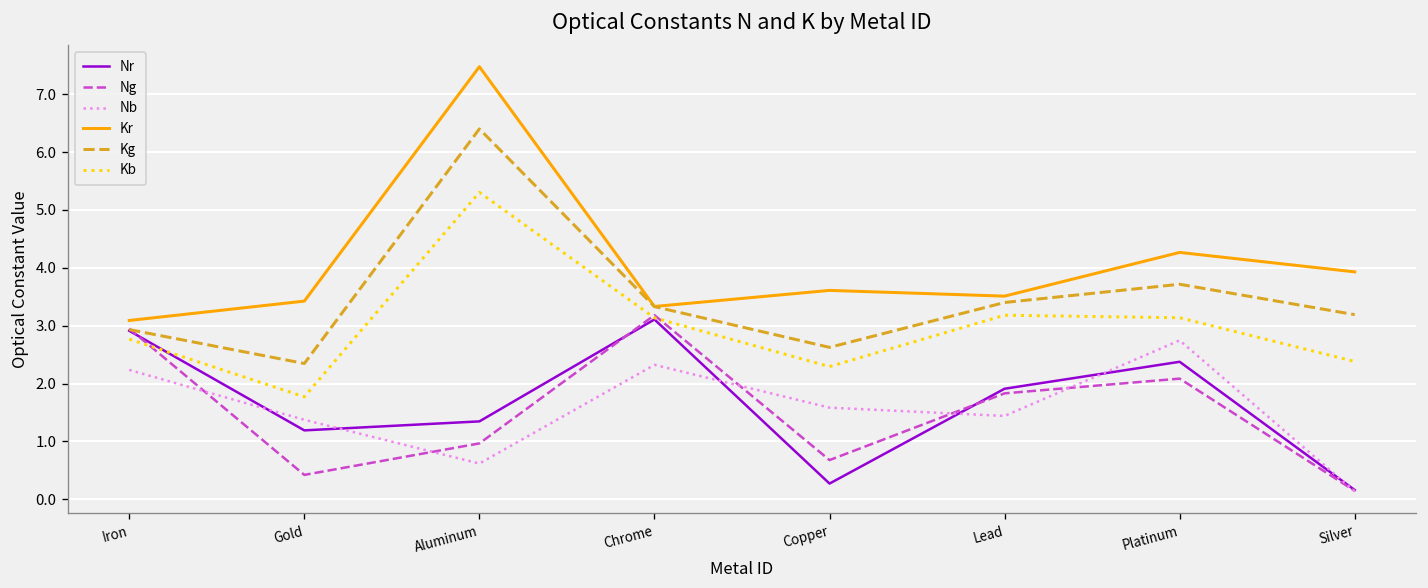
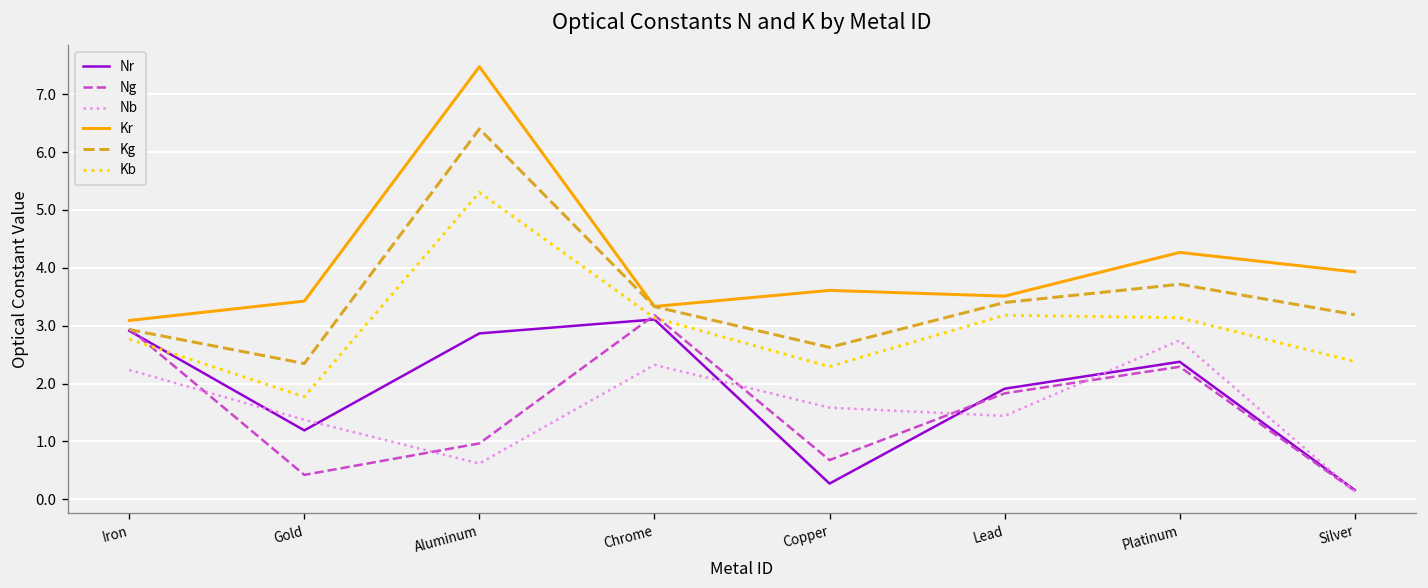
Nr, Aluminum: 1.3 -> 2.9
Ng, Platinum: 2.1 -> 2.3
